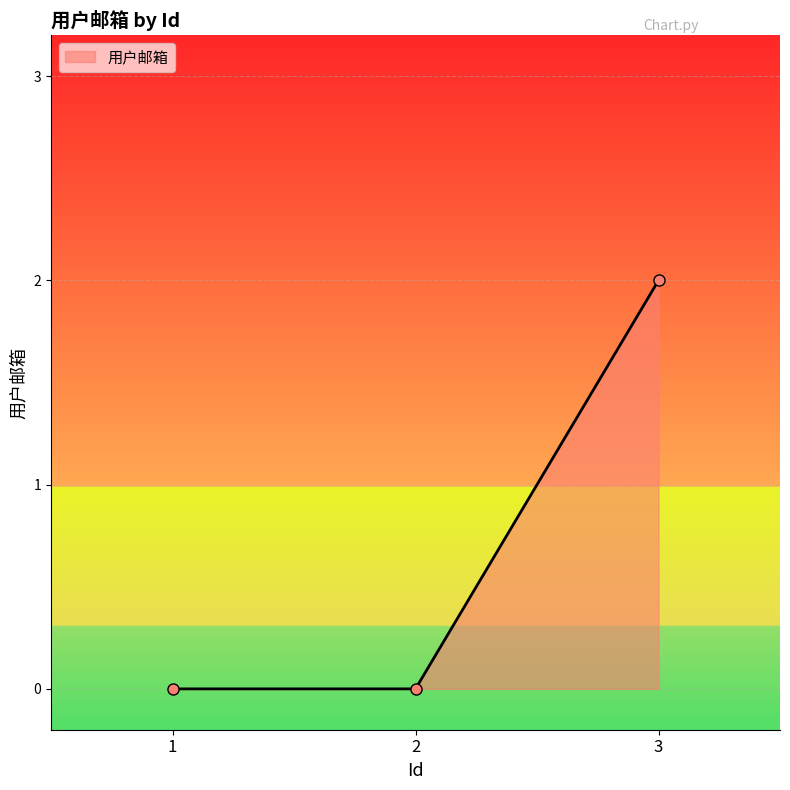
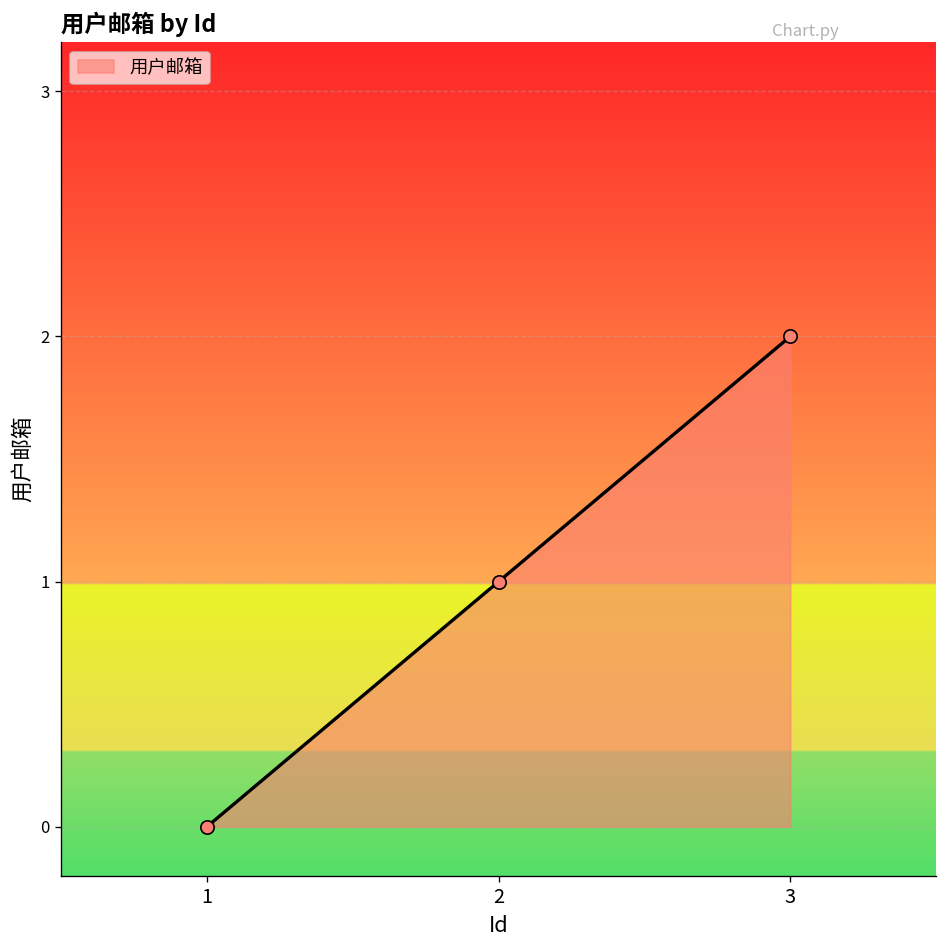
2: 0 -> 1
